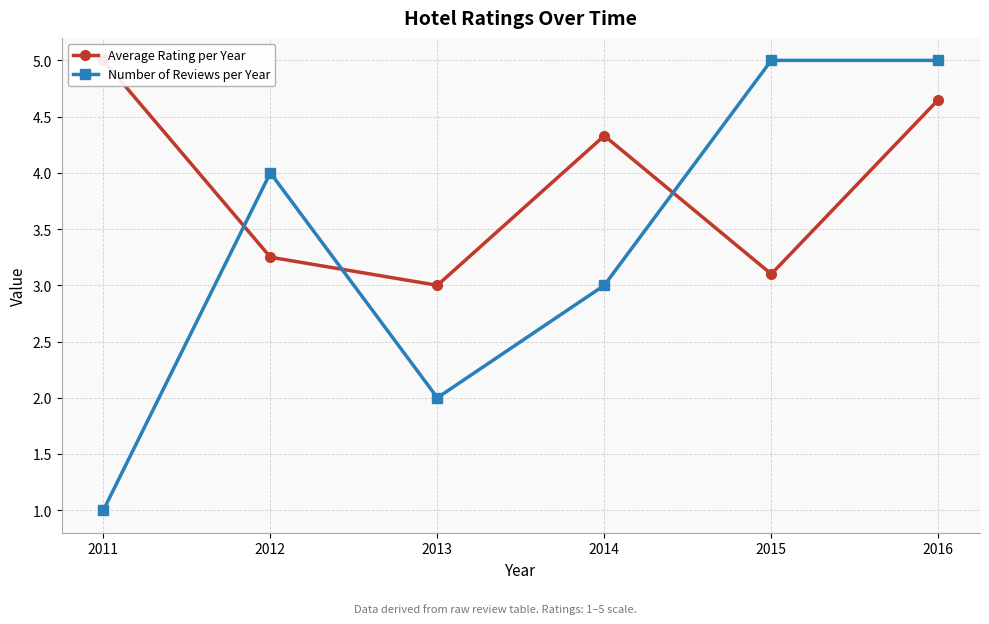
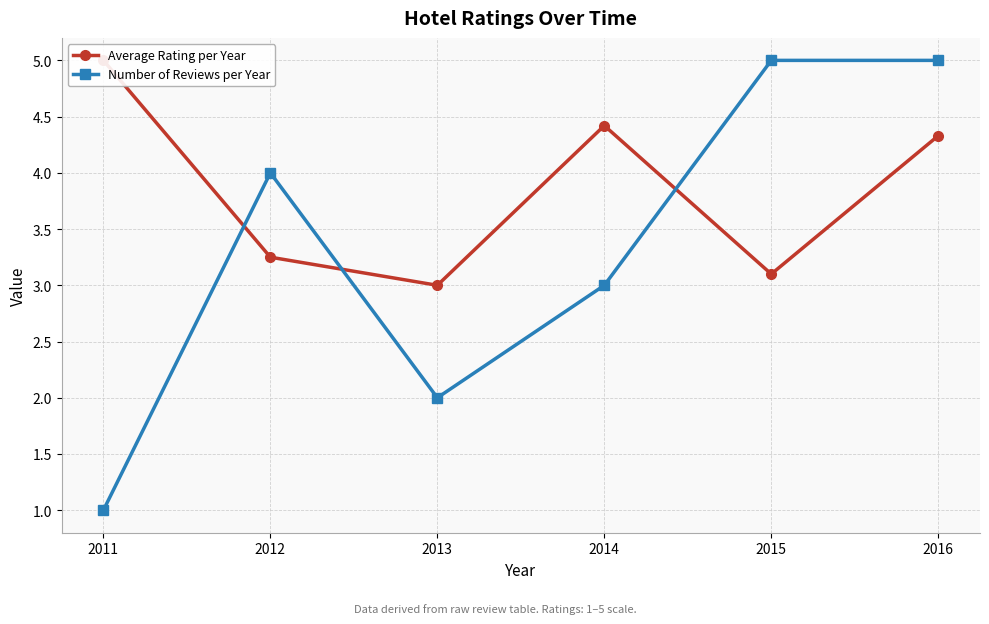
Average Rating per Year, 2014: 4.33 -> 4.42
Average Rating per Year, 2016: 4.65 -> 4.33
